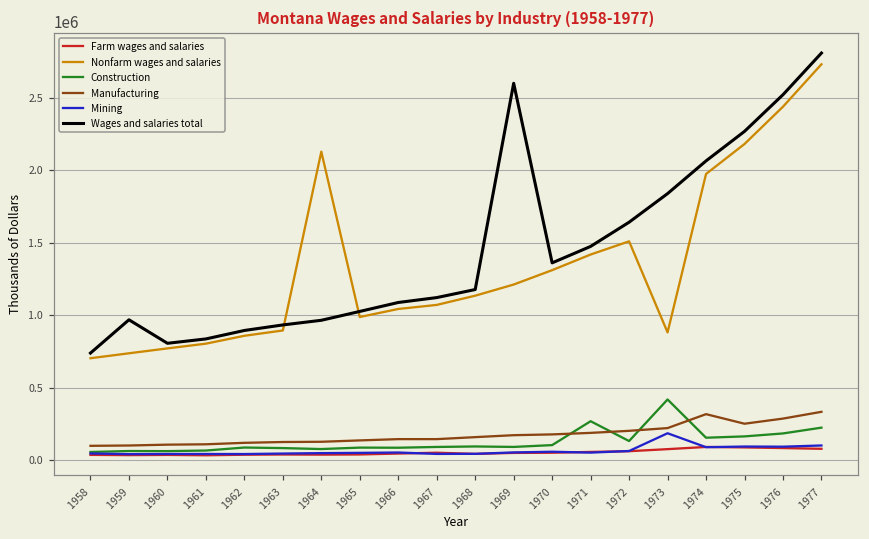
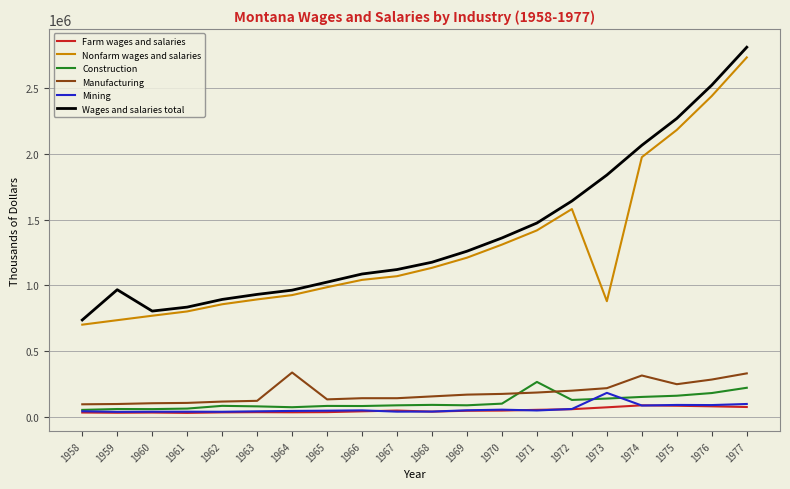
Nonfarm wages and salaries, 1964: 2130000 -> 930000
Manufacturing, 1964: 130000 -> 340000
Wages and salaries total, 1969: 2600000 -> 1260000
Nonfarm wages and salaries, 1972: 1510000 -> 1580000
Construction, 1973: 420000 -> 140000
